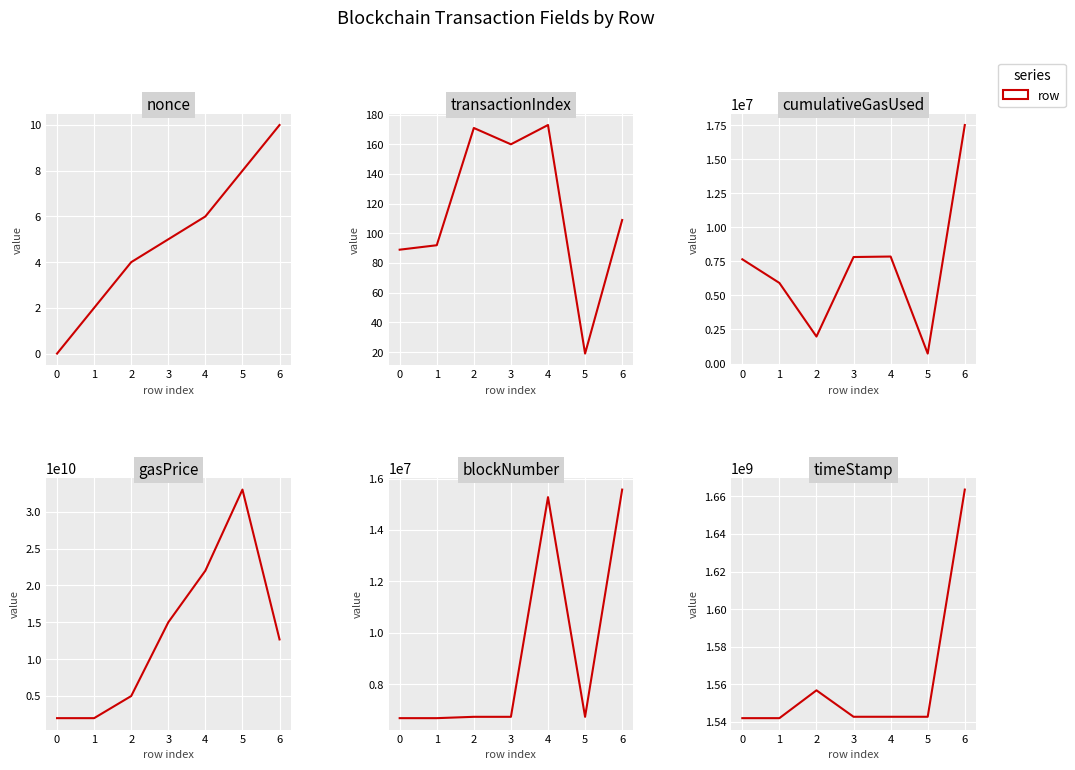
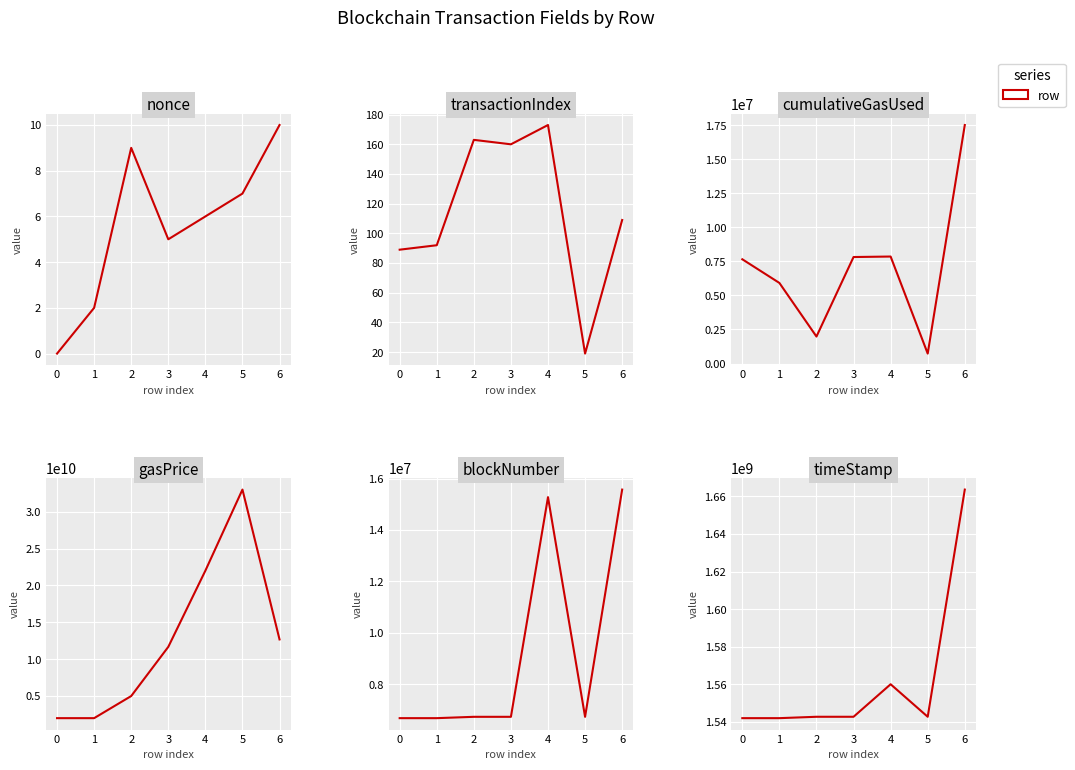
nonce, 2: 4 -> 9
nonce, 5: 8 -> 7
transactionIndex, 2: 171 -> 163
gasPrice, 3: 15000000000 -> 12000000000
timeStamp, 2: 1557000000 -> 1543000000
timeStamp, 4: 1543000000 -> 1560000000
